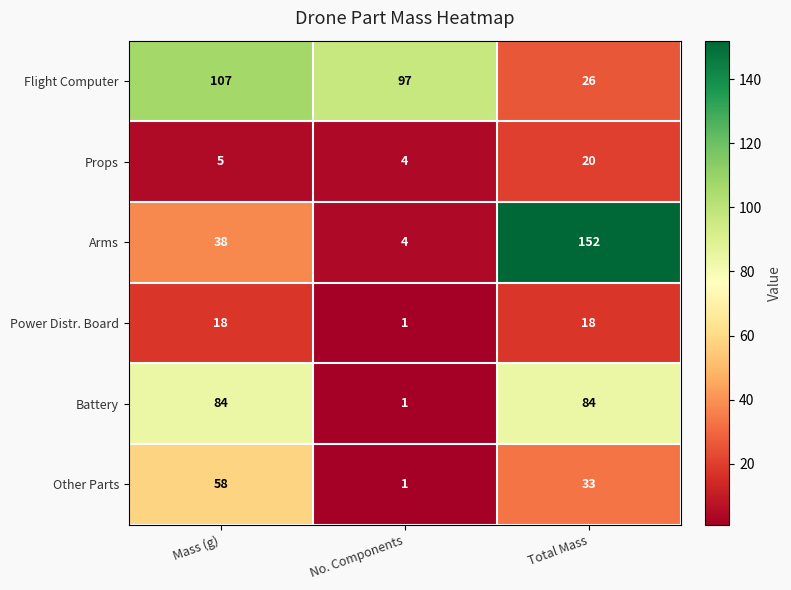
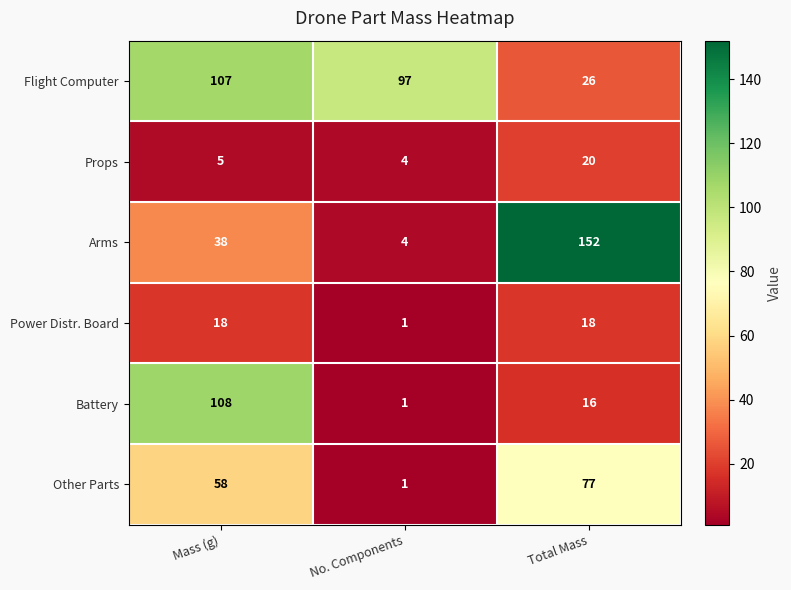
Battery, Mass (g): 84 -> 108
Battery, Total Mass: 84 -> 16
Other Parts, Total Mass: 33 -> 77
